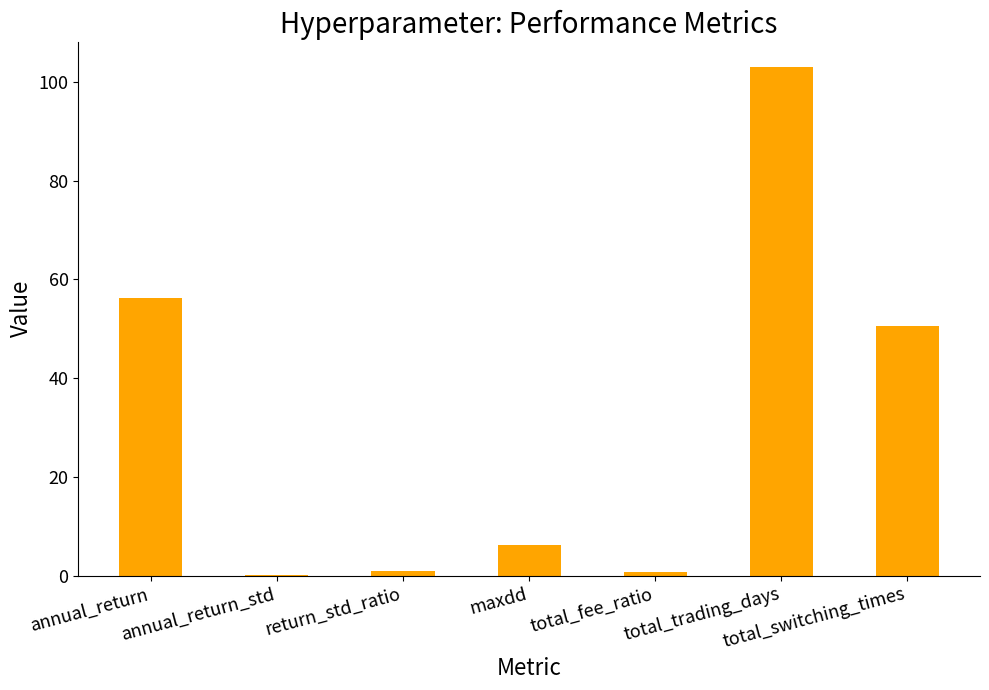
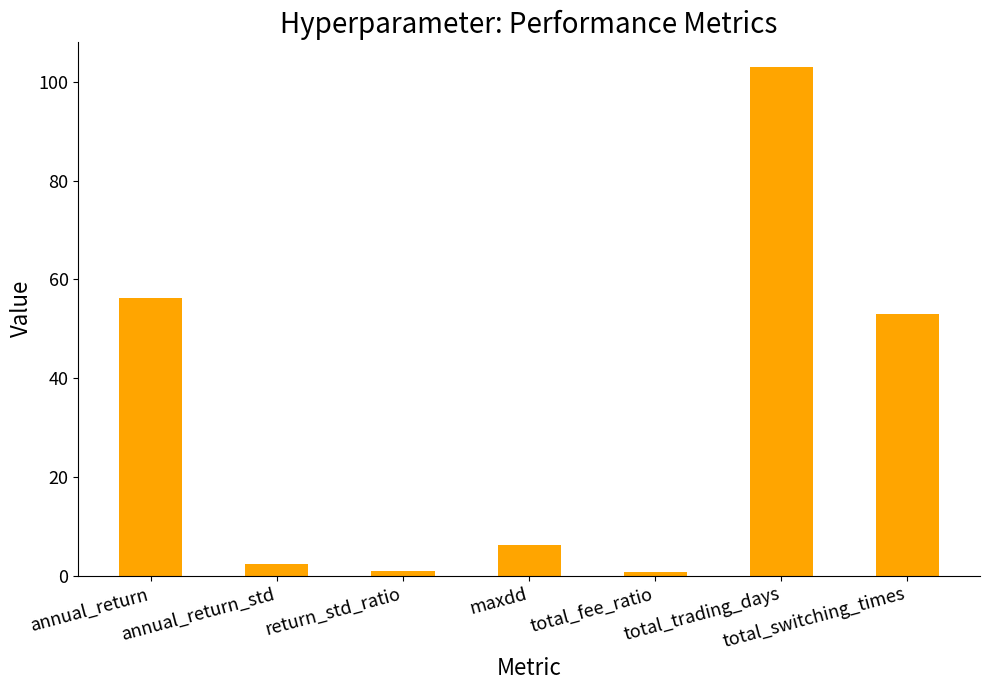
annual_return_std: 0 -> 2
total_switching_times: 51 -> 53
